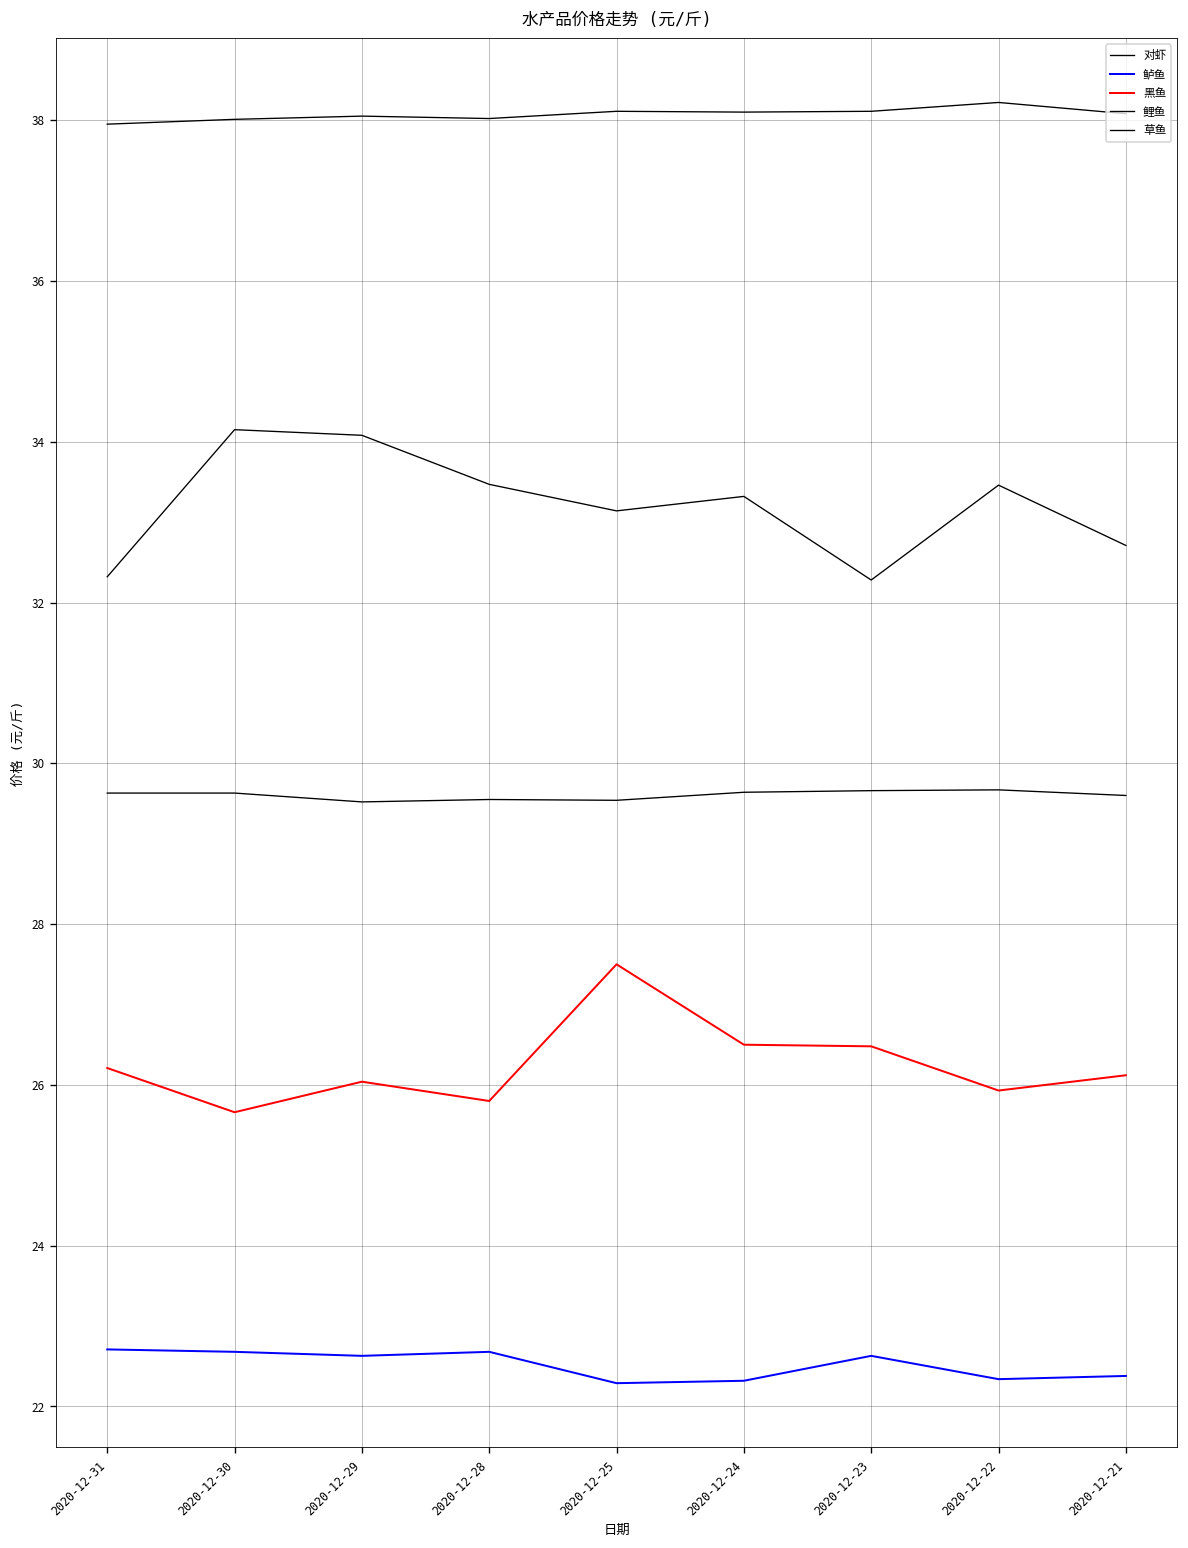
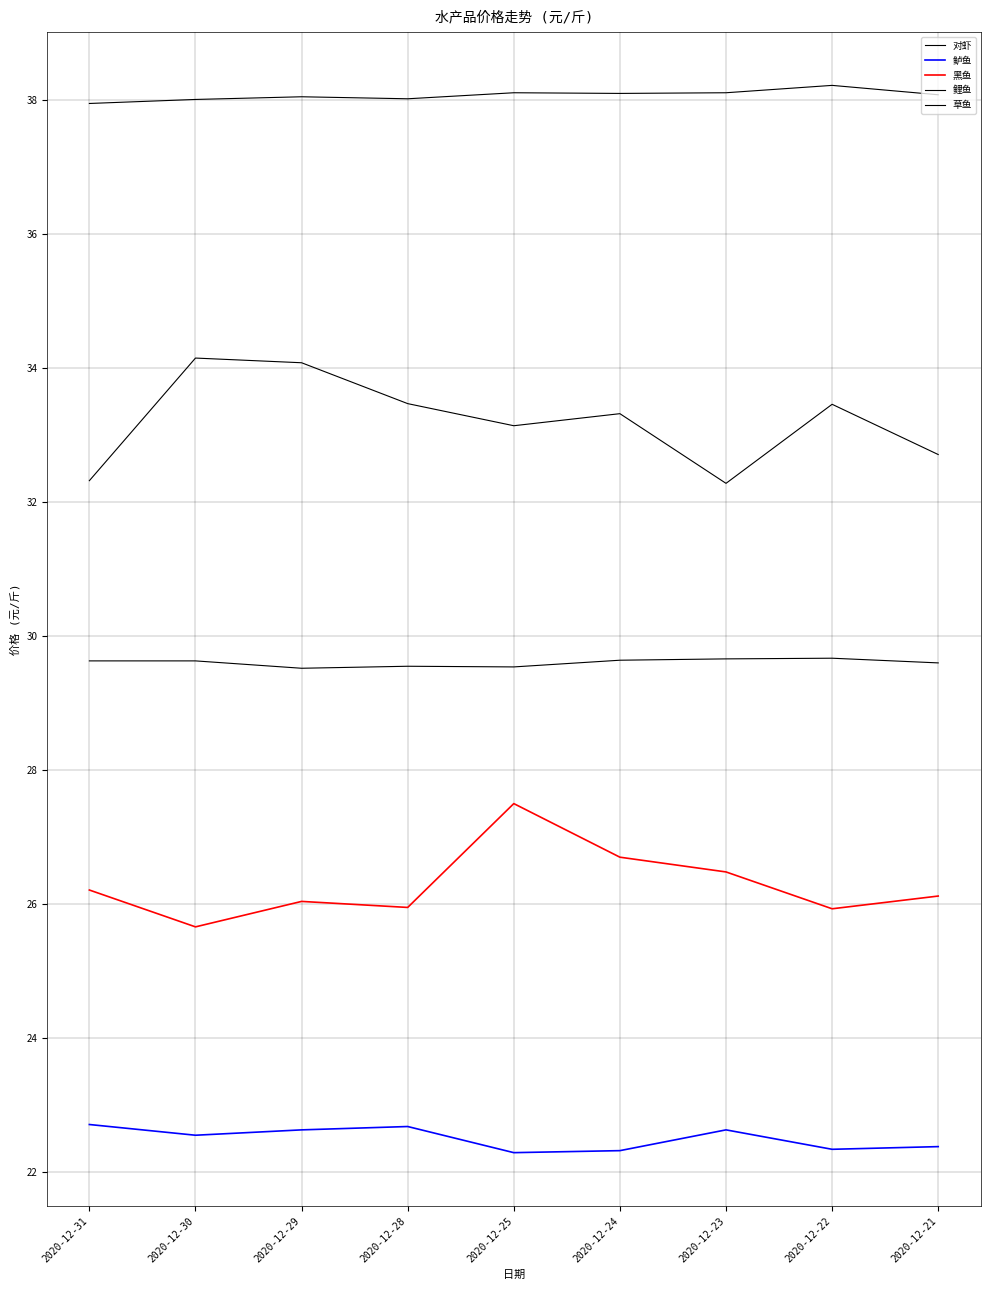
鲈鱼, 2020-12-30: 22.7 -> 22.6
黑鱼, 2020-12-28: 25.8 -> 26.0
黑鱼, 2020-12-24: 26.5 -> 26.7
